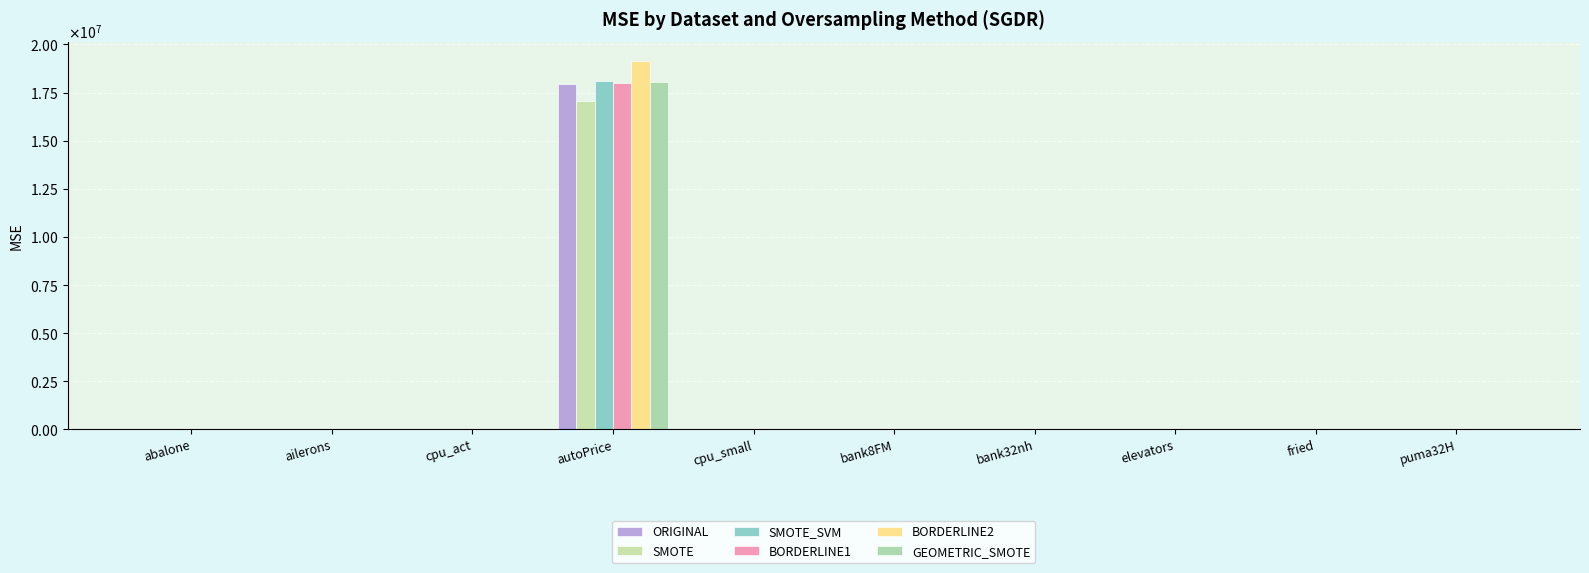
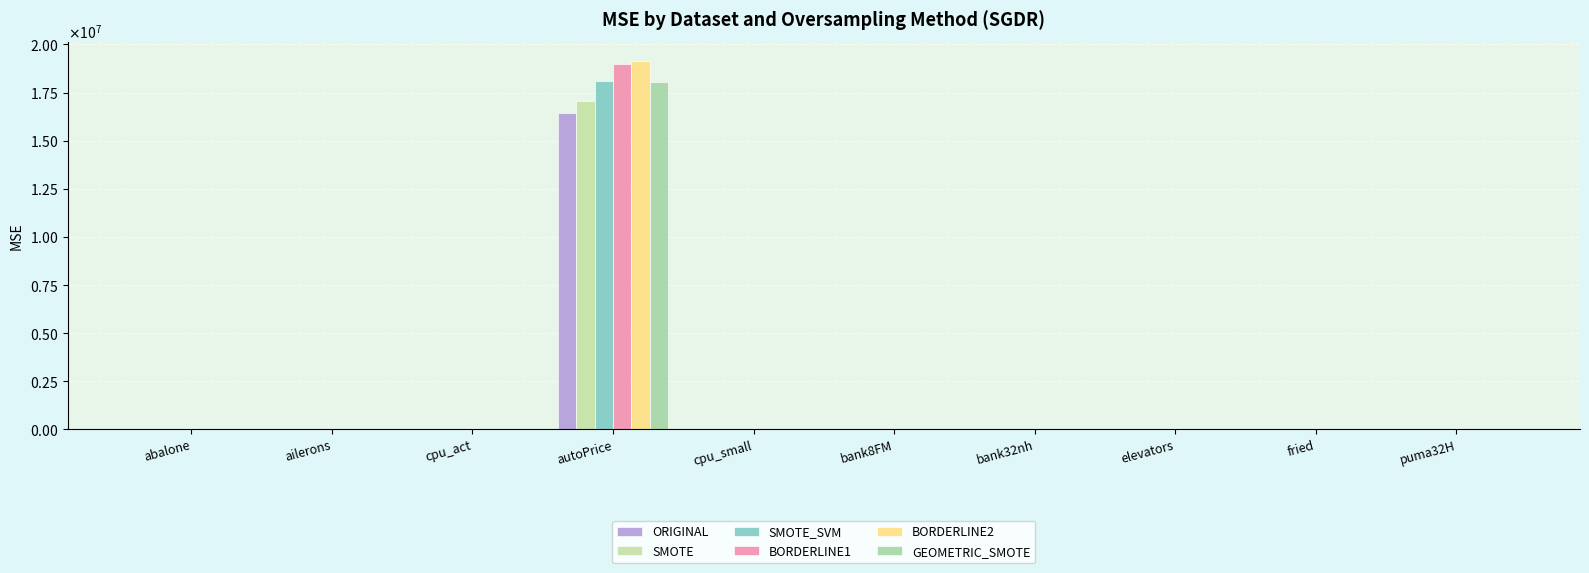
ORIGINAL, autoPrice: 17900000 -> 16400000
BORDERLINE1, autoPrice: 18000000 -> 19000000
